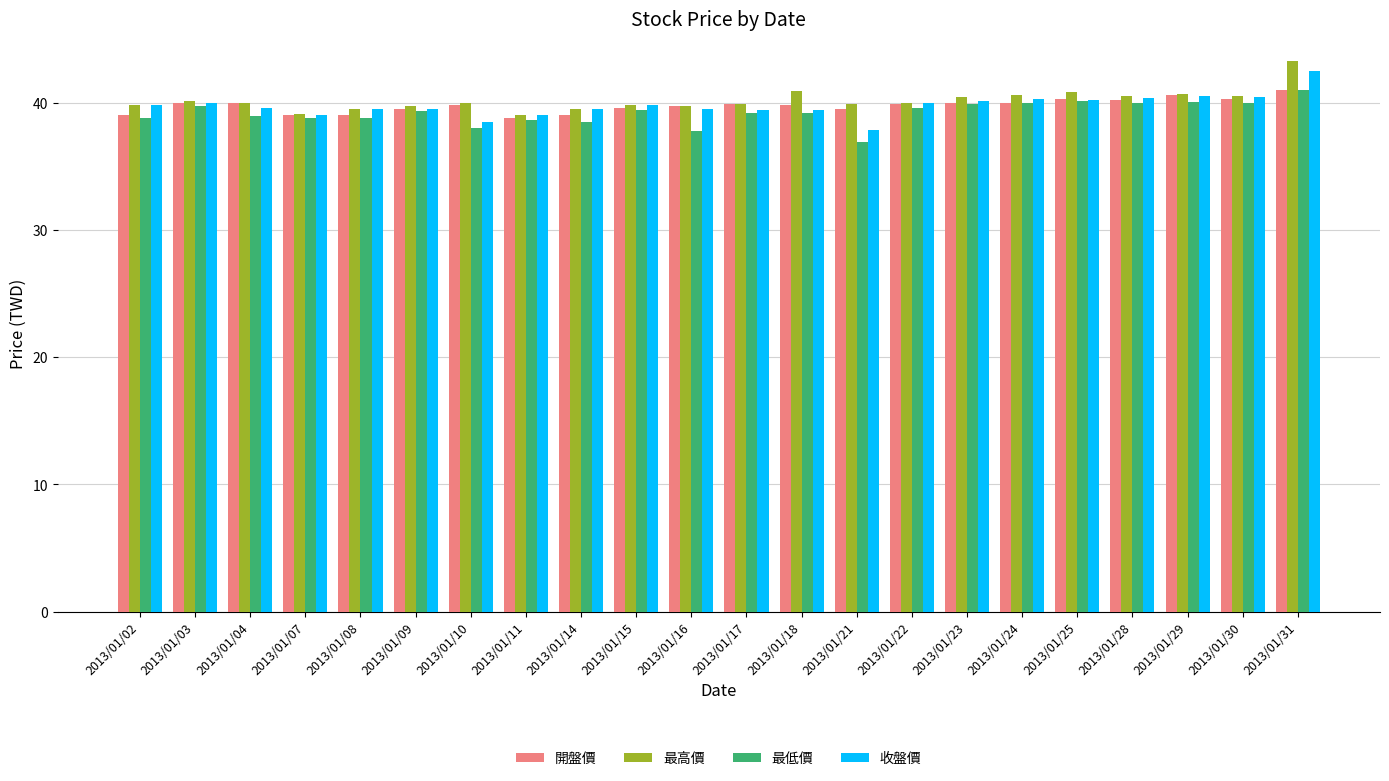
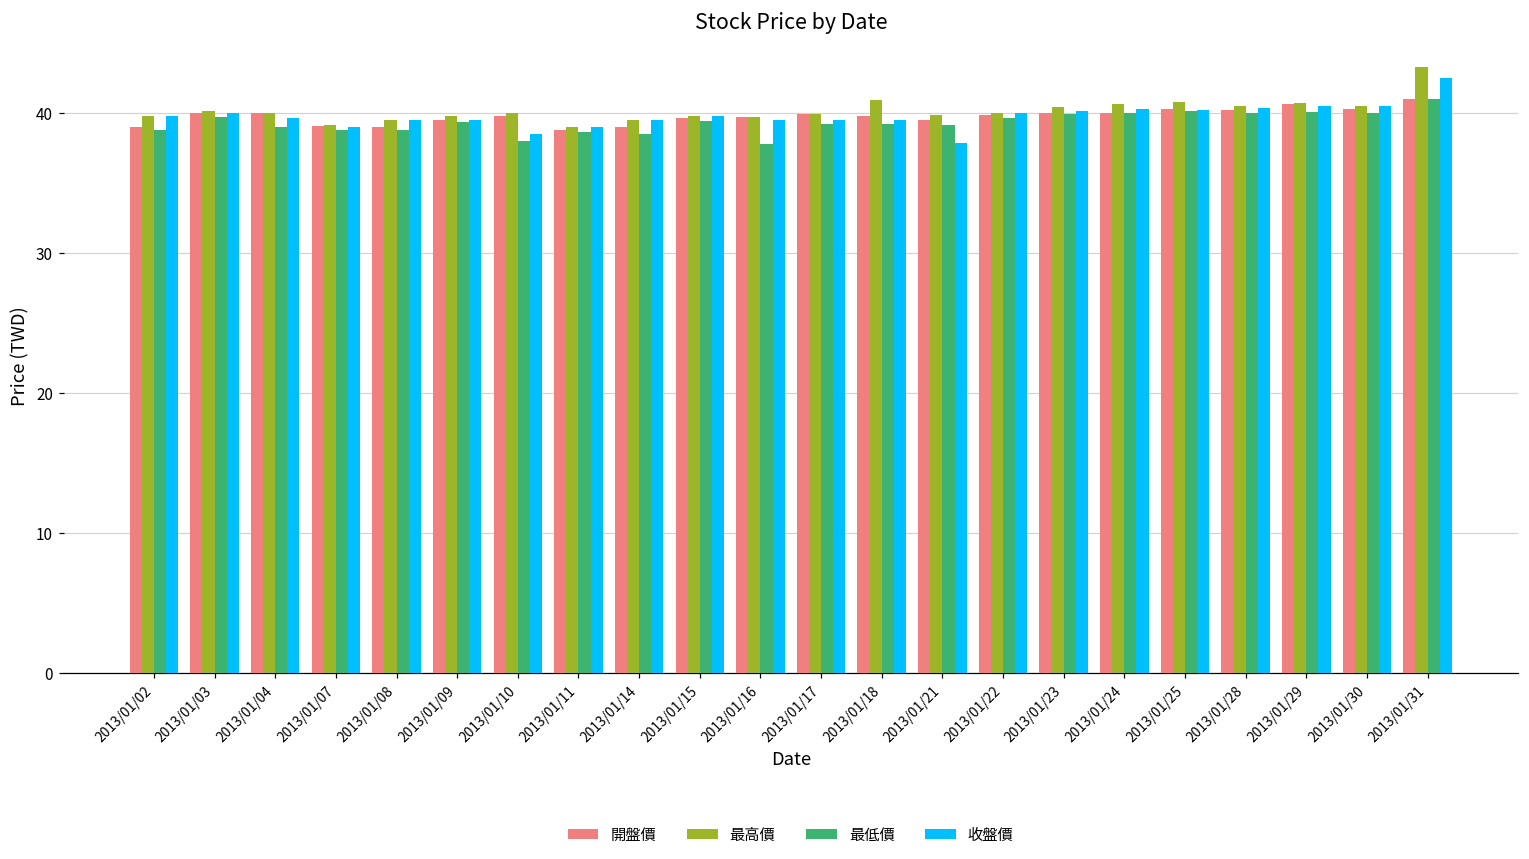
最低價, 2013/01/21: 36.9 -> 39.2
